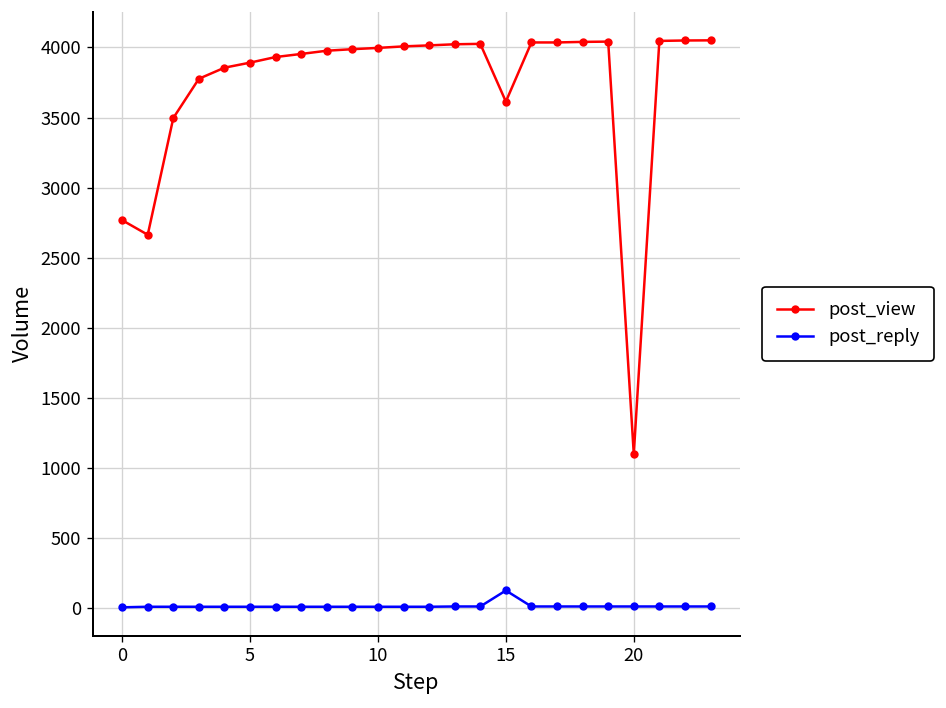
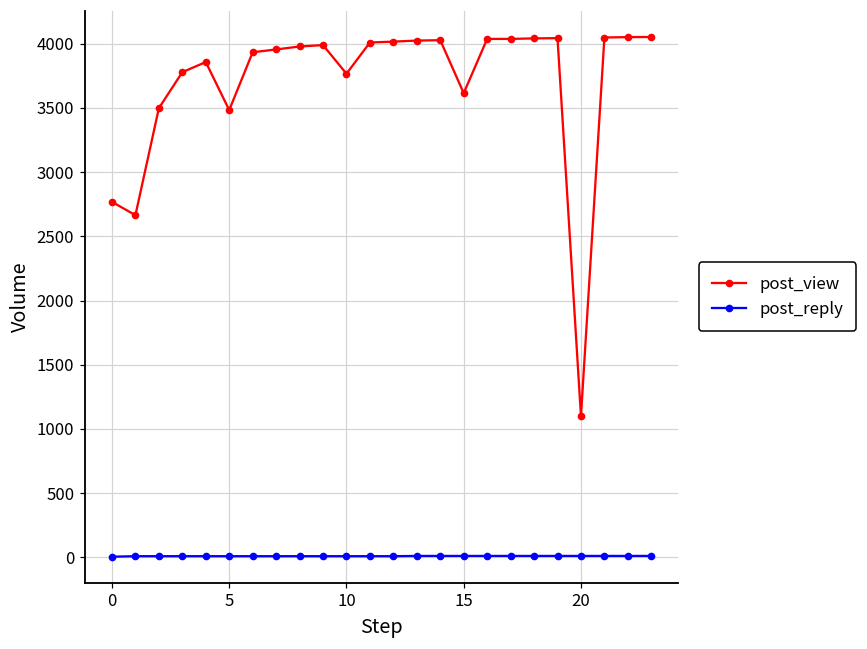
post_view, 5: 3890 -> 3480
post_view, 10: 4000 -> 3770
post_reply, 15: 130 -> 10
